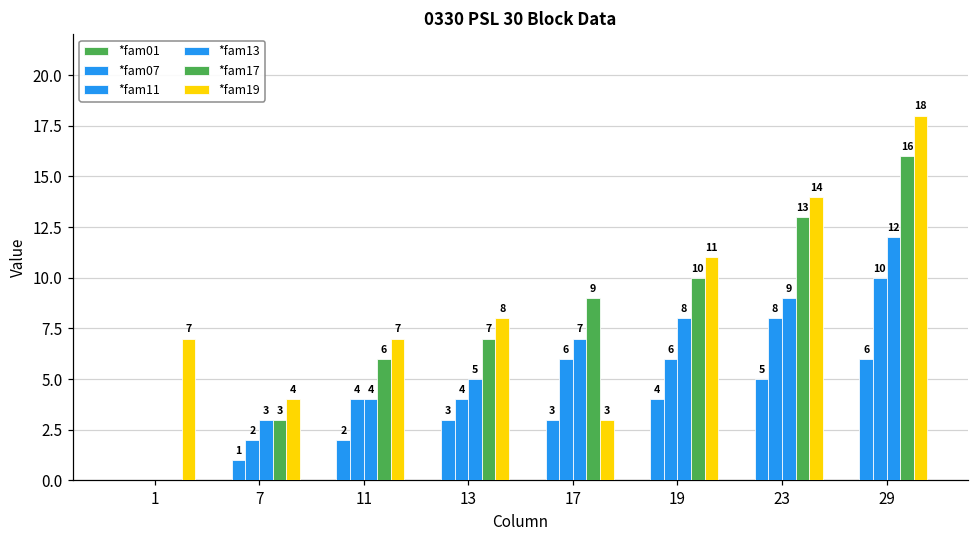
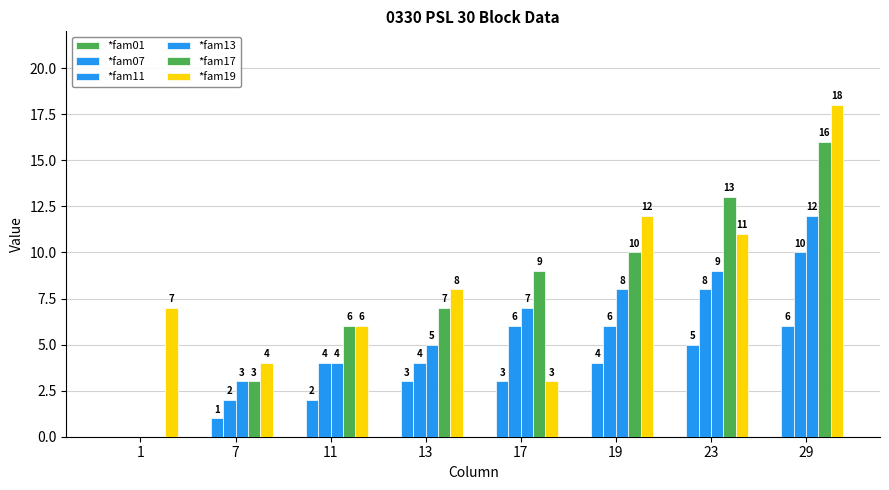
*fam19, 11: 7 -> 6
*fam19, 19: 11 -> 12
*fam19, 23: 14 -> 11
